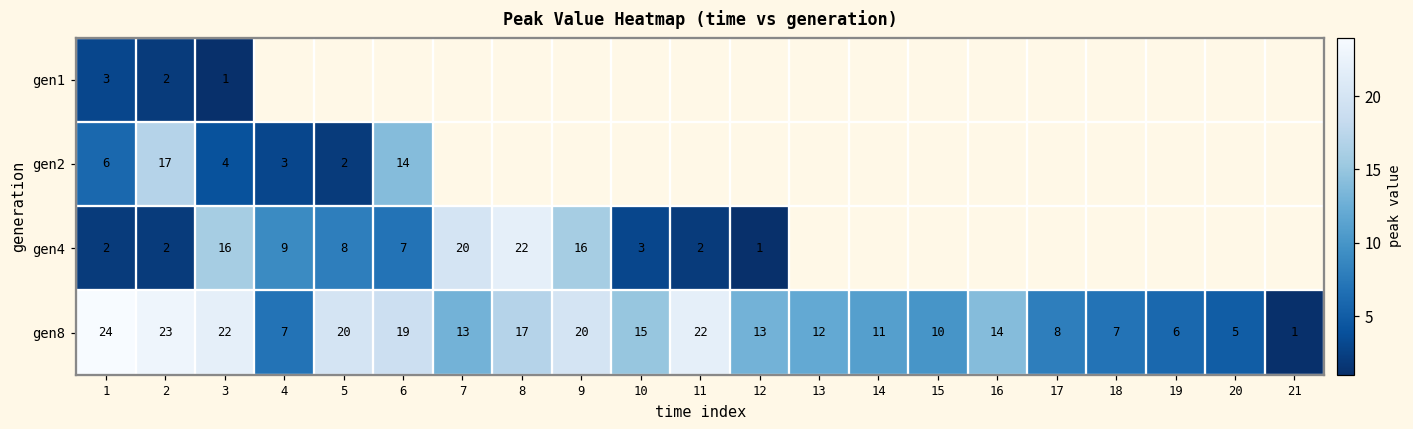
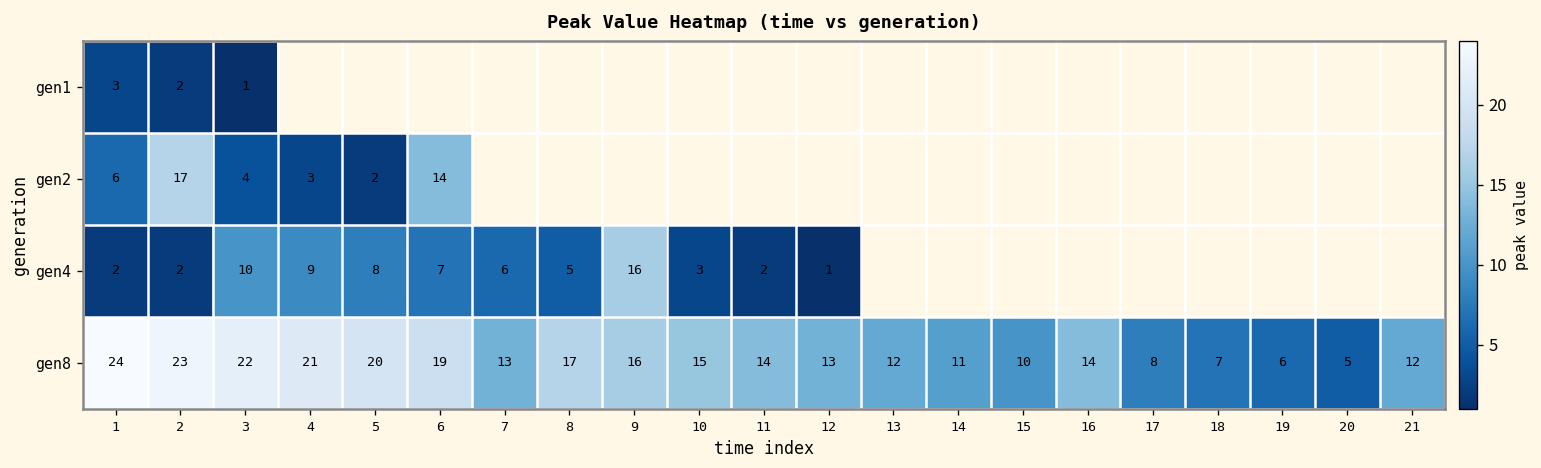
gen4, 3: 16 -> 10
gen4, 7: 20 -> 6
gen4, 8: 22 -> 5
gen8, 4: 7 -> 21
gen8, 9: 20 -> 16
gen8, 11: 22 -> 14
gen8, 21: 1 -> 12
